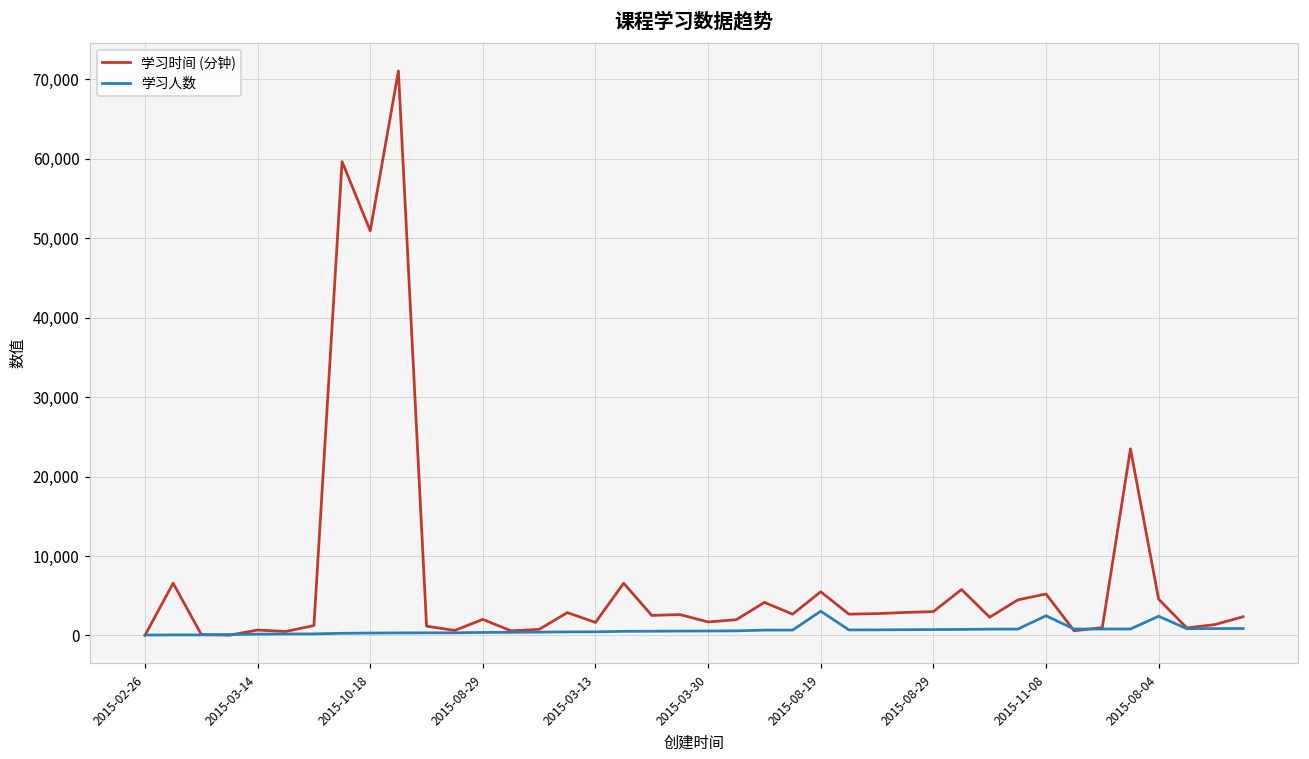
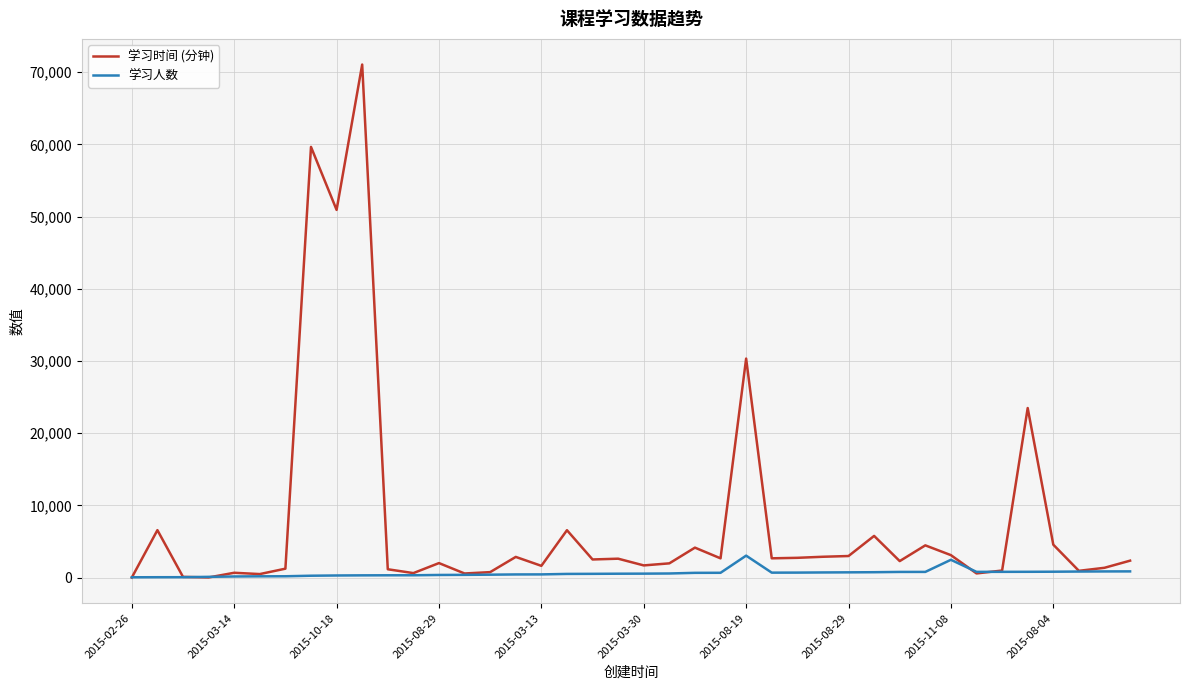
学习时间 (分钟), 2015-08-19: 6,000 -> 30,000
学习时间 (分钟), 2015-11-08: 5,000 -> 3,000
学习人数, 2015-08-04: 2,000 -> 1,000
